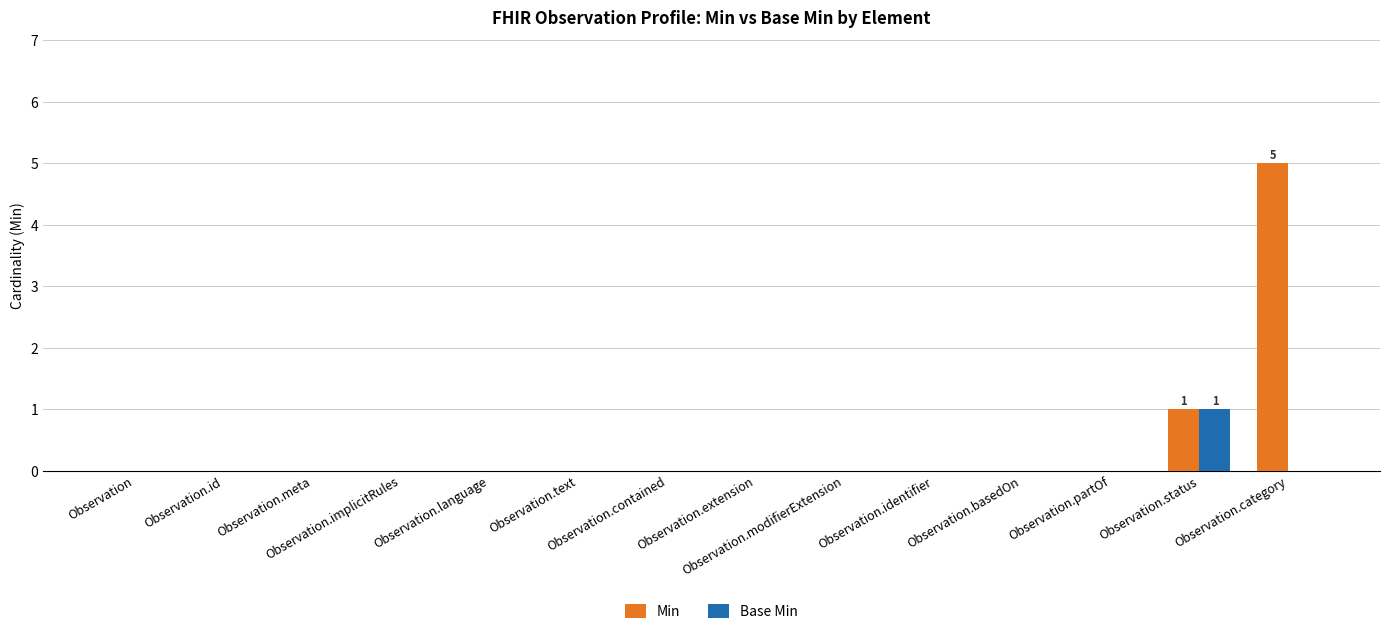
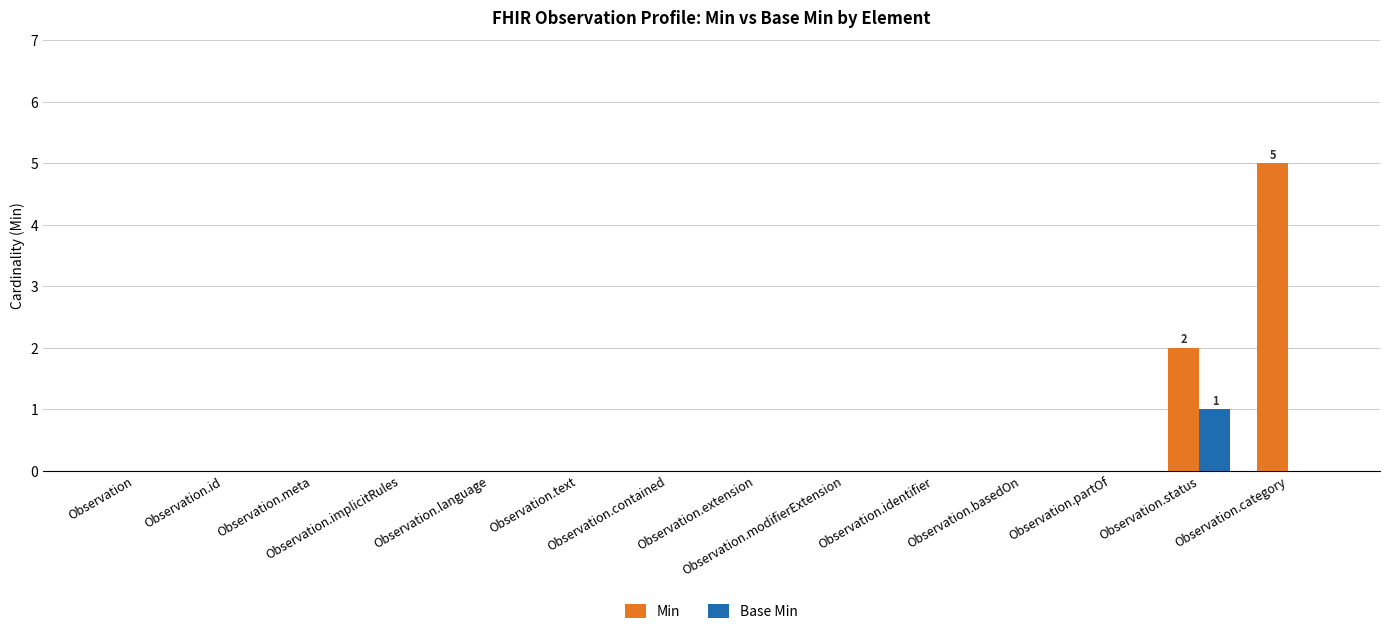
Min, Observation.status: 1 -> 2
